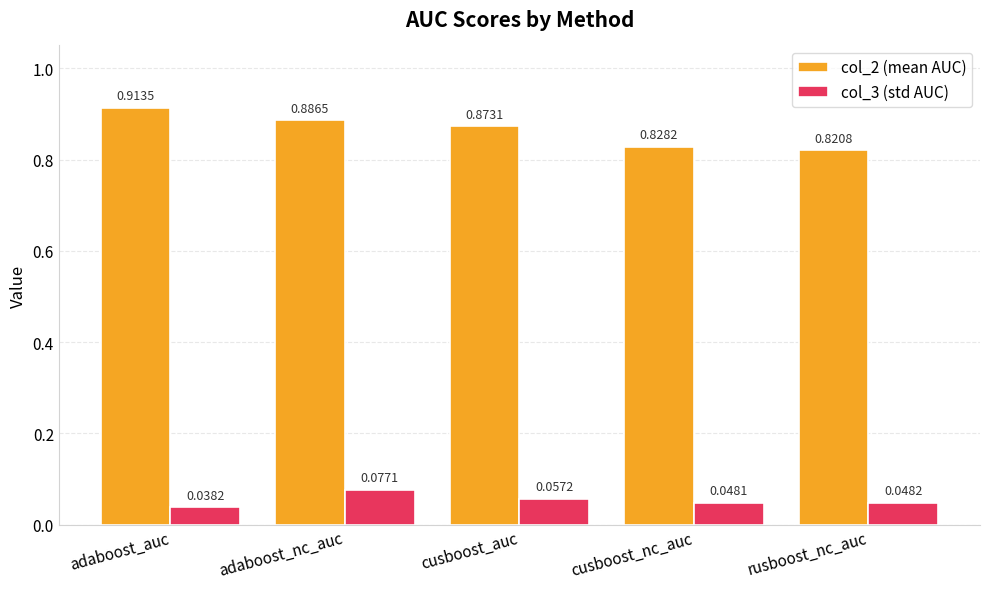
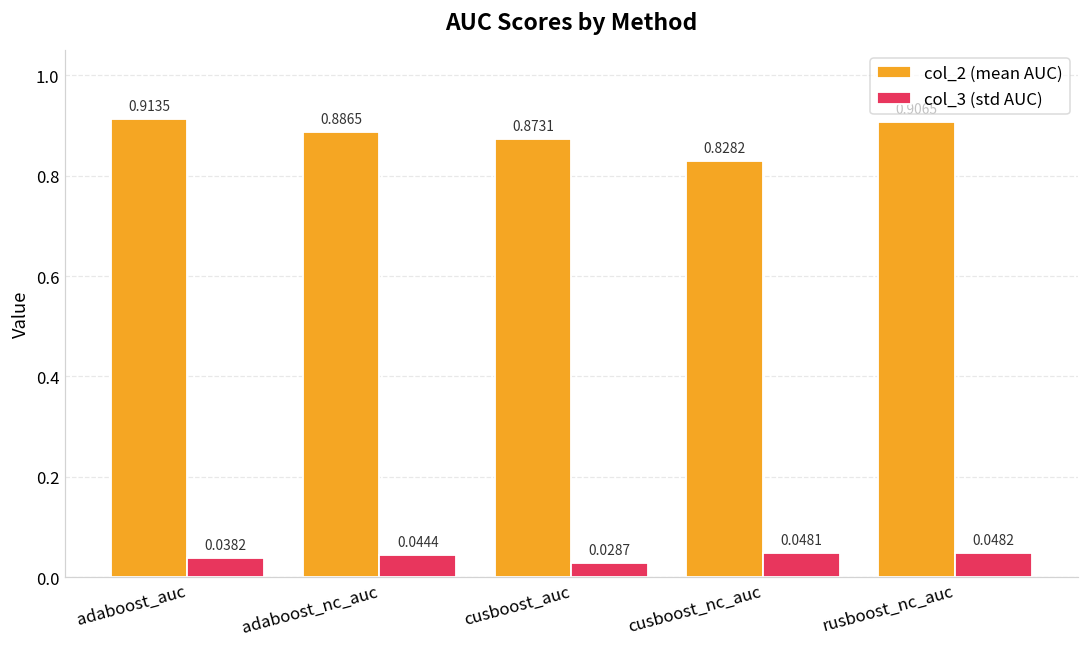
col_3 (std AUC), adaboost_nc_auc: 0.0771 -> 0.0444
col_3 (std AUC), cusboost_auc: 0.0572 -> 0.0287
col_2 (mean AUC), rusboost_nc_auc: 0.82 -> 0.91
